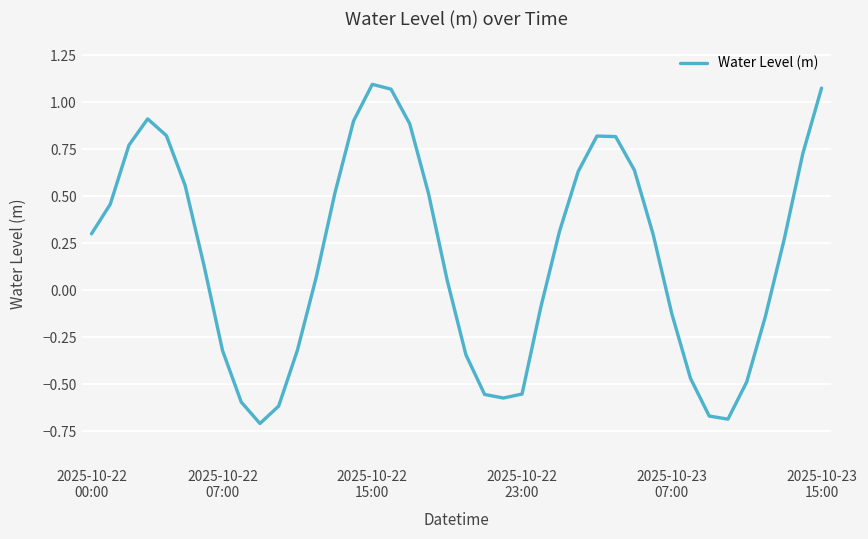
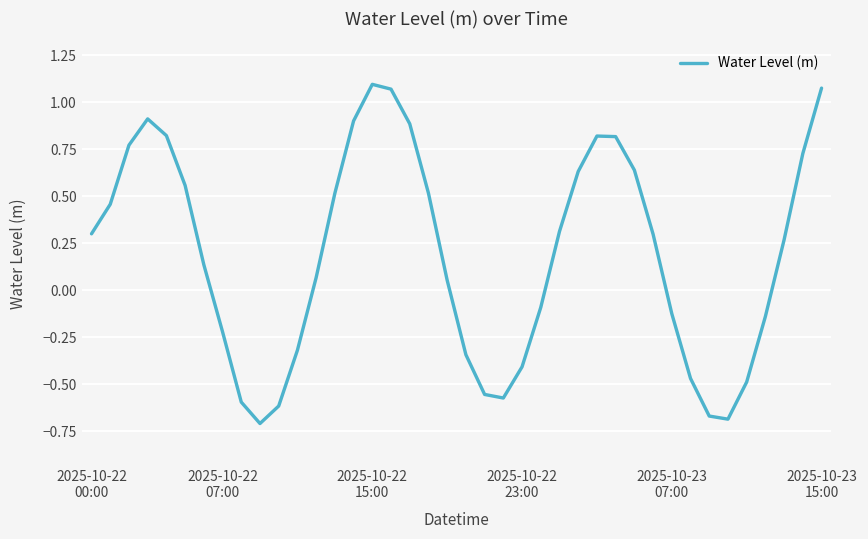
2025-10-22 07:00: -0.32 -> -0.22
2025-10-22 23:00: -0.55 -> -0.41
